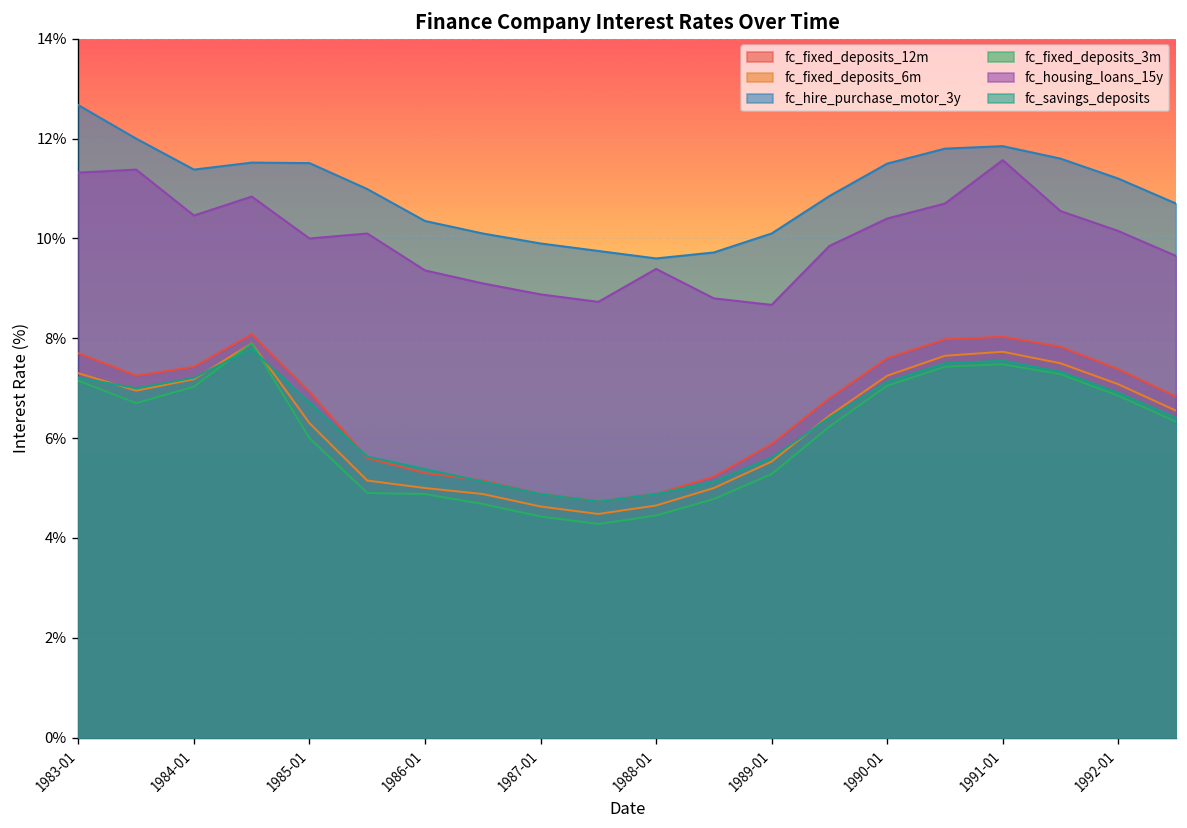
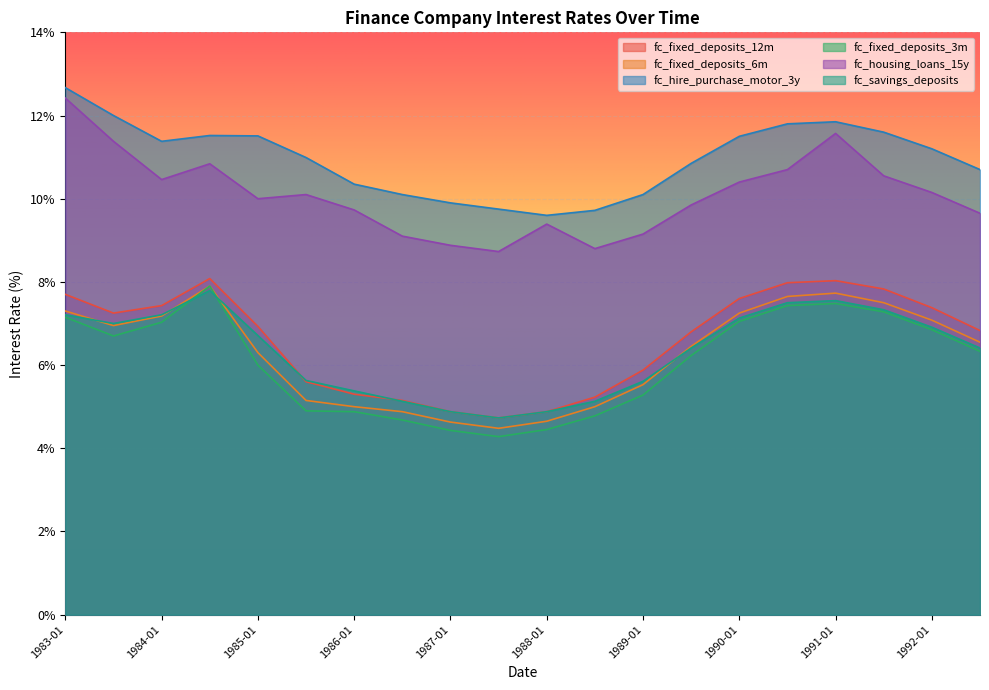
fc_housing_loans_15y, 1983-01: 11.3% -> 12.4%
fc_housing_loans_15y, 1986-01: 9.4% -> 9.7%
fc_housing_loans_15y, 1989-01: 8.7% -> 9.2%
